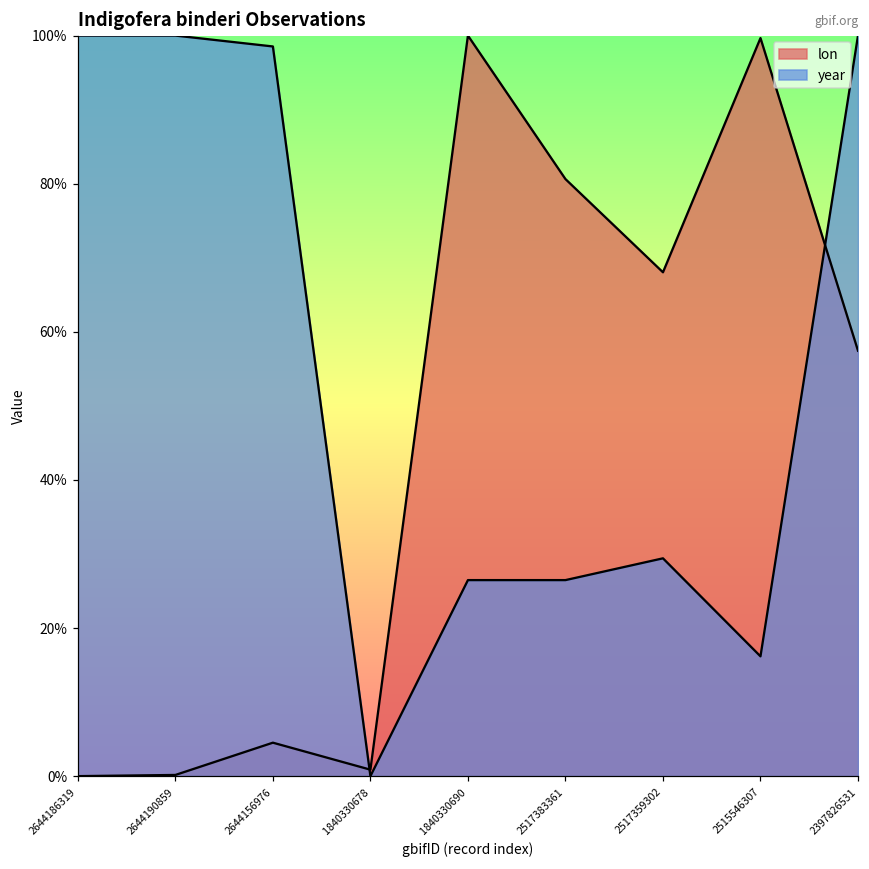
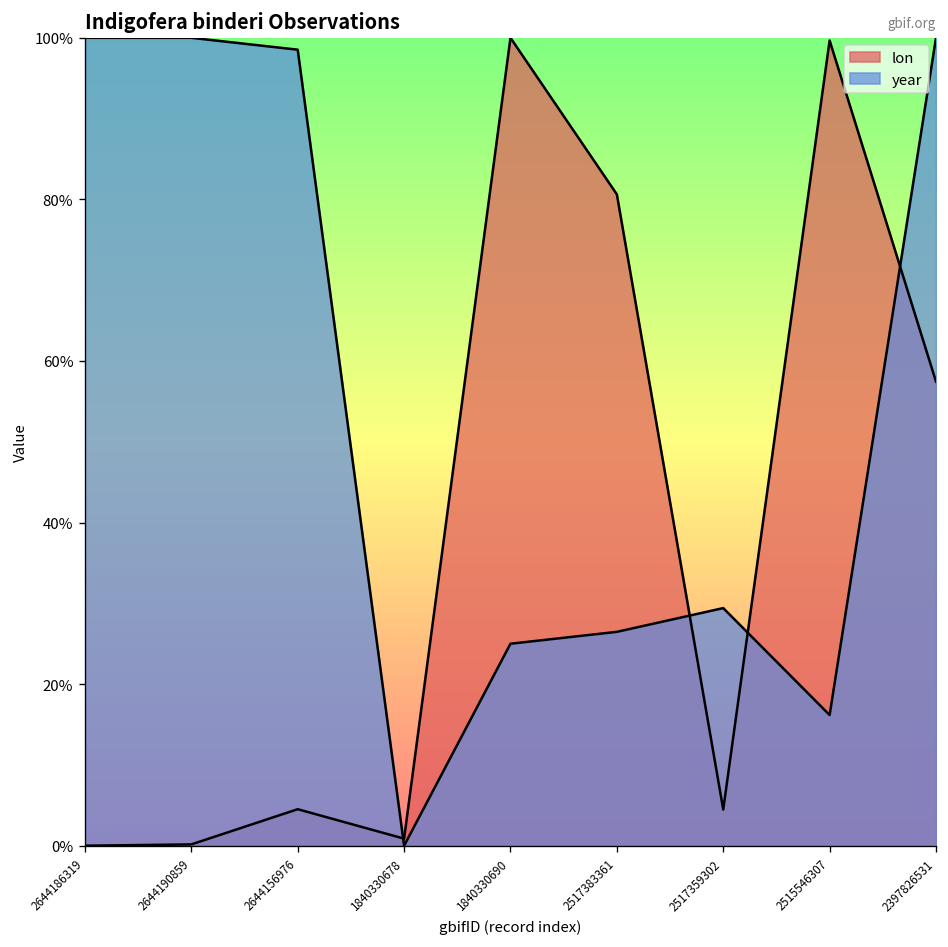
year, 1840330690: 26% -> 25%
lon, 2517359302: 68% -> 4%
